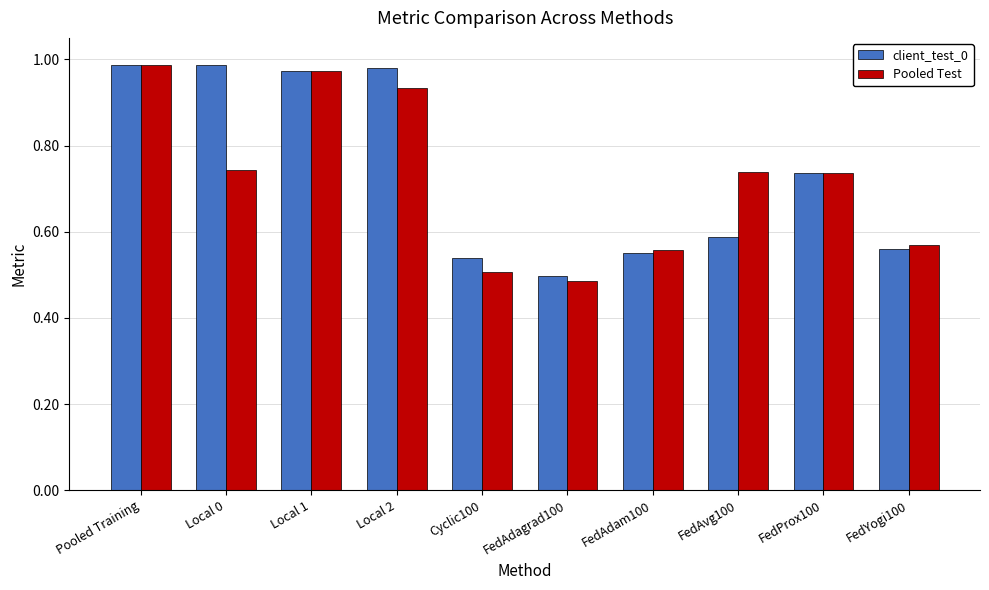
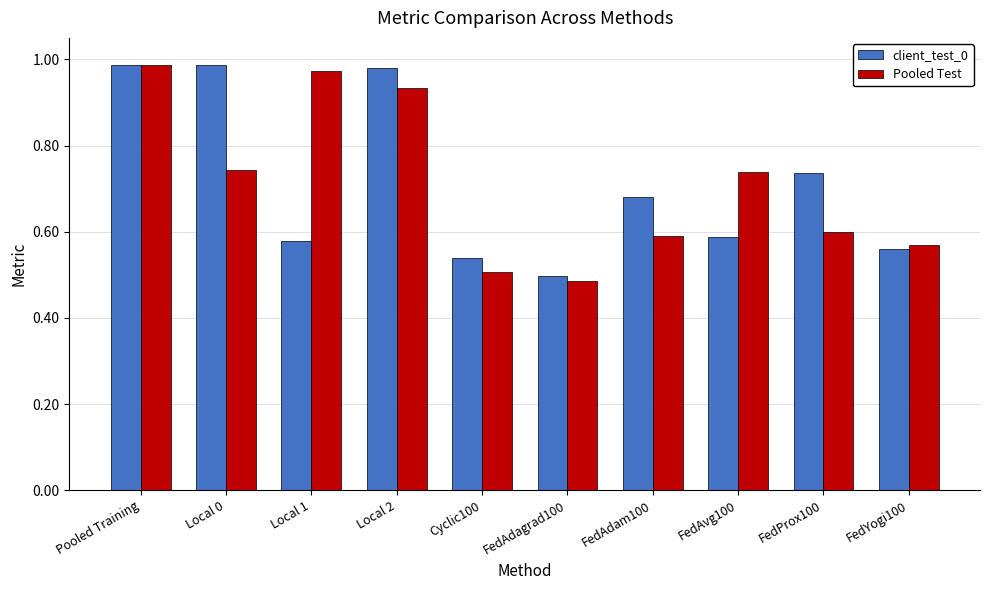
client_test_0, Local 1: 0.97 -> 0.58
client_test_0, FedAdam100: 0.55 -> 0.68
Pooled Test, FedAdam100: 0.56 -> 0.59
Pooled Test, FedProx100: 0.74 -> 0.60
